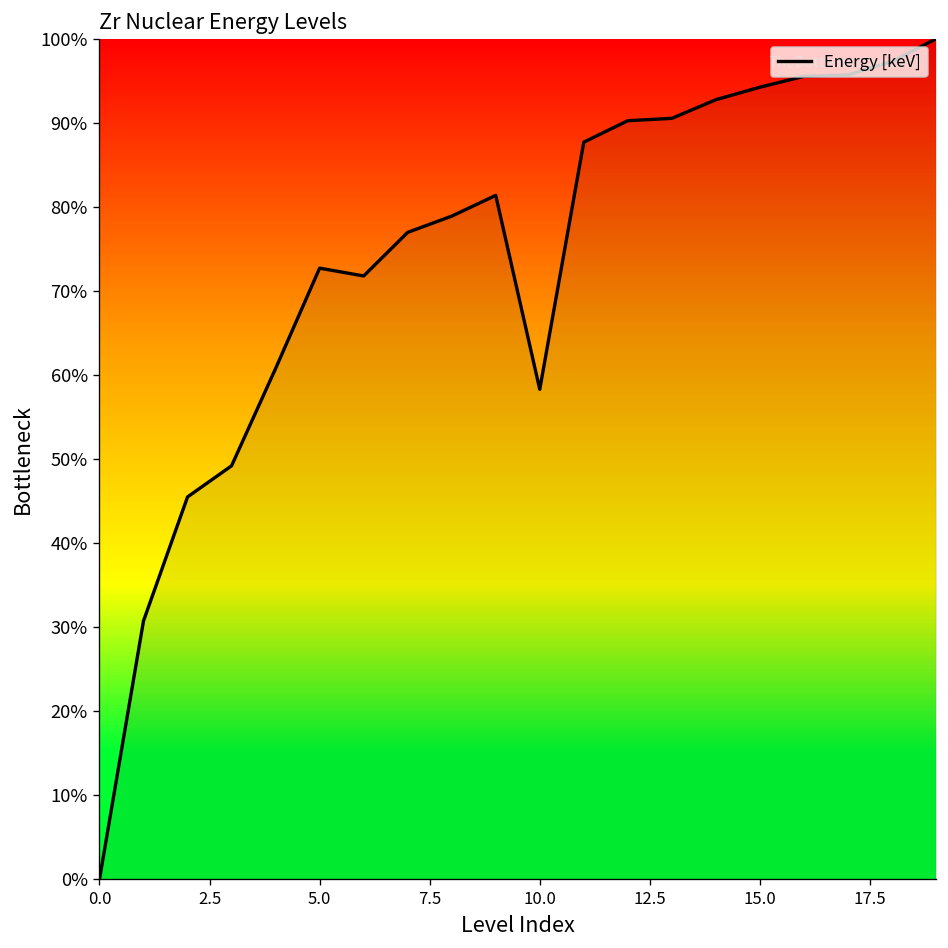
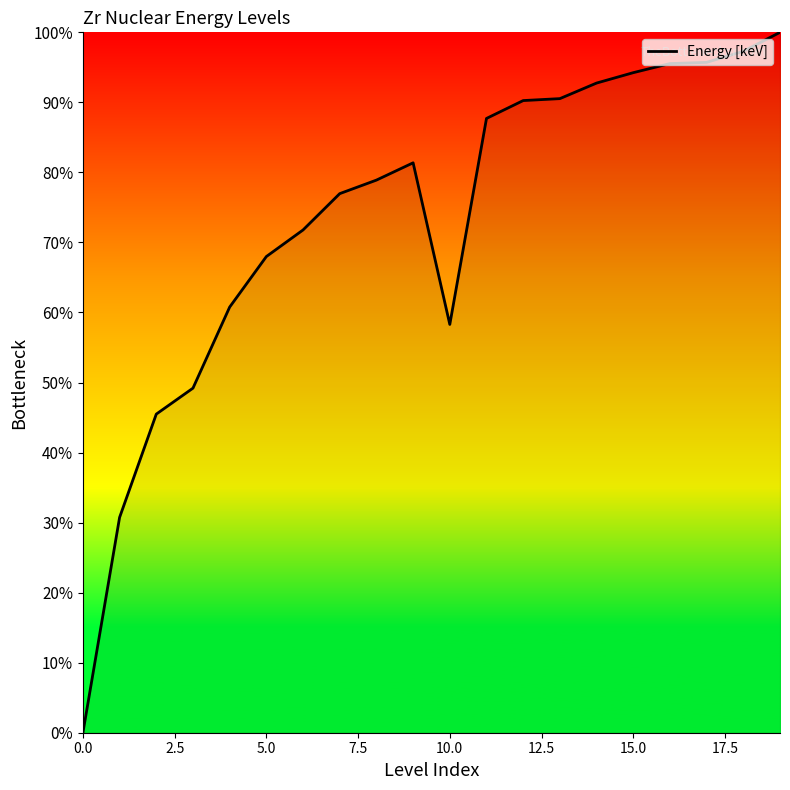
5.0: 73% -> 68%
